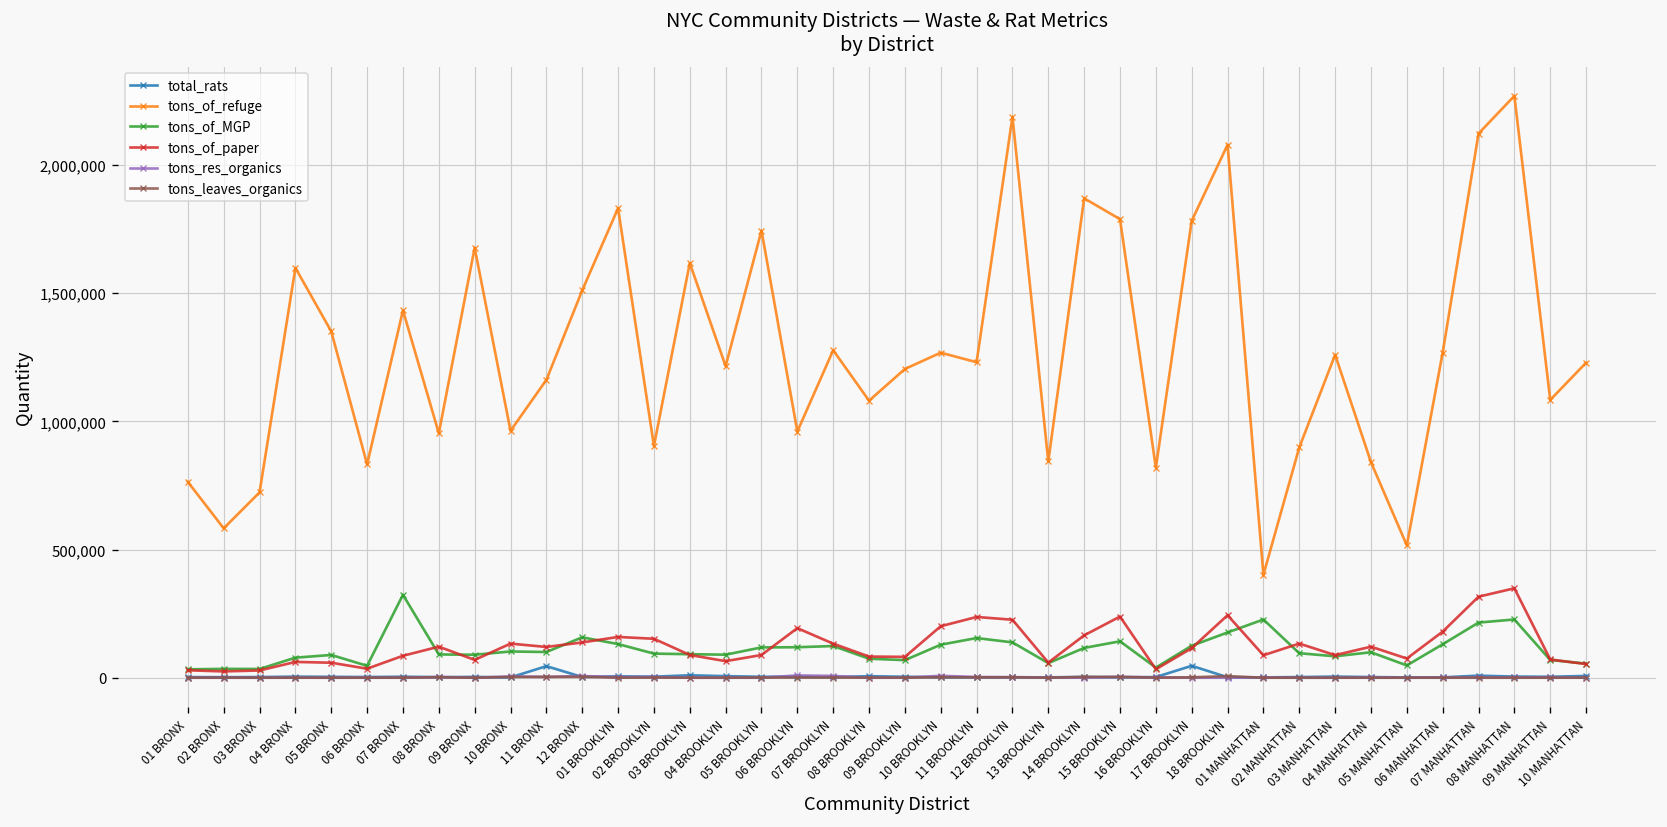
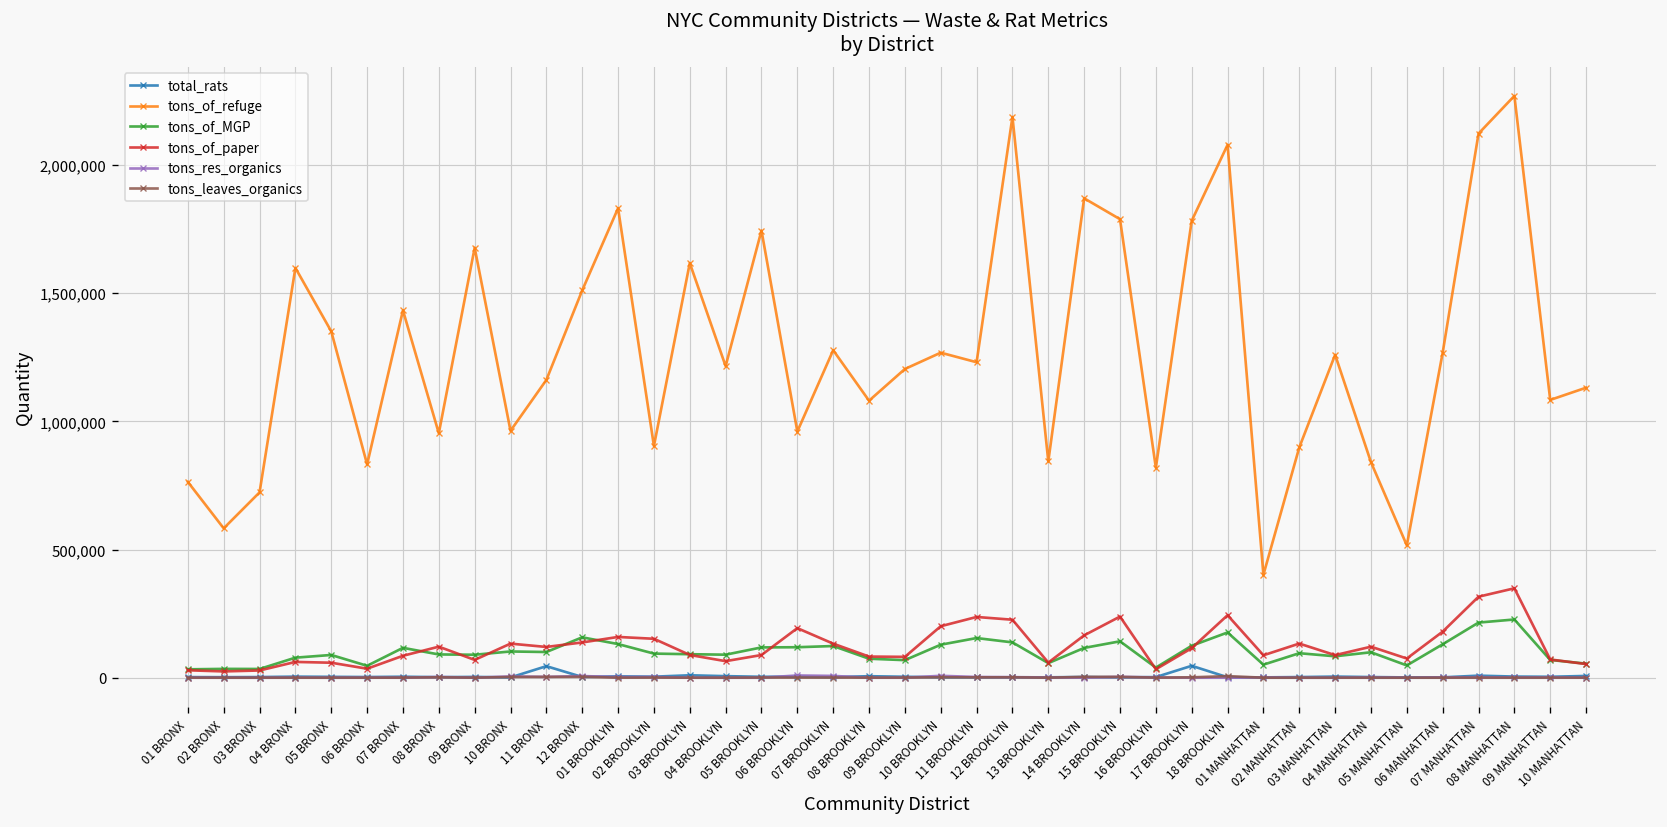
tons_of_MGP, 07 BRONX: 320,000 -> 120,000
tons_of_MGP, 01 MANHATTAN: 230,000 -> 50,000
tons_of_refuge, 10 MANHATTAN: 1,230,000 -> 1,130,000
